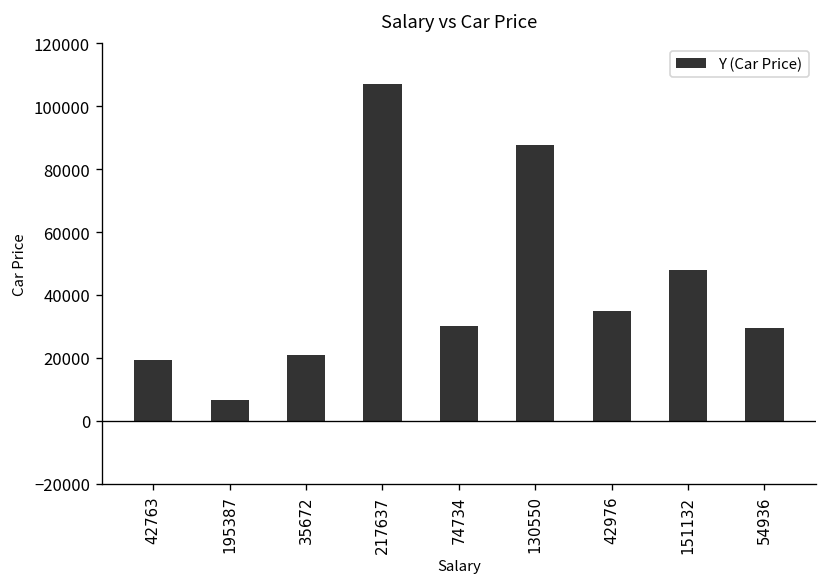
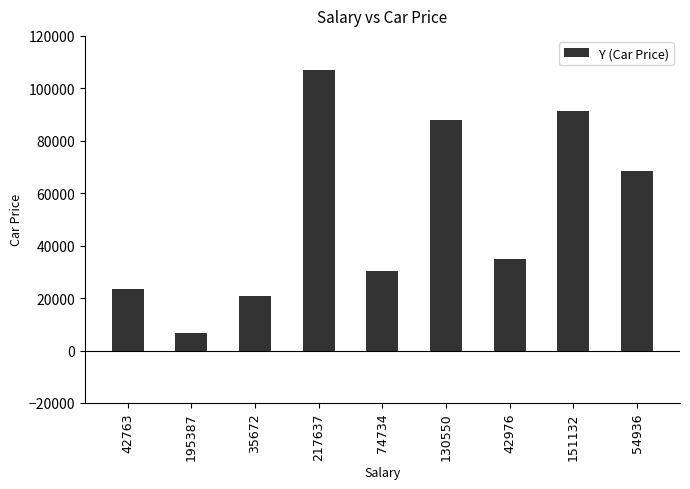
42763: 19000 -> 23000
151132: 48000 -> 92000
54936: 29000 -> 69000
